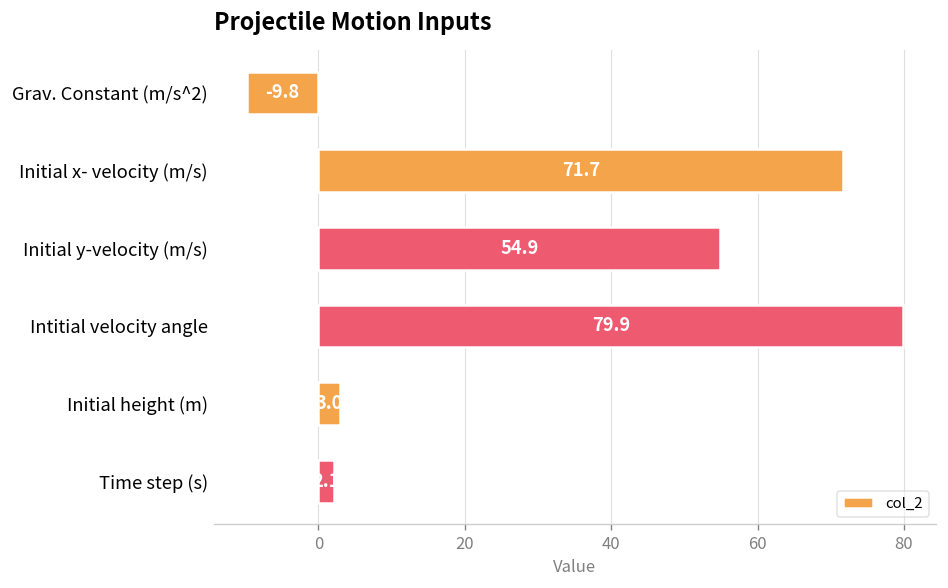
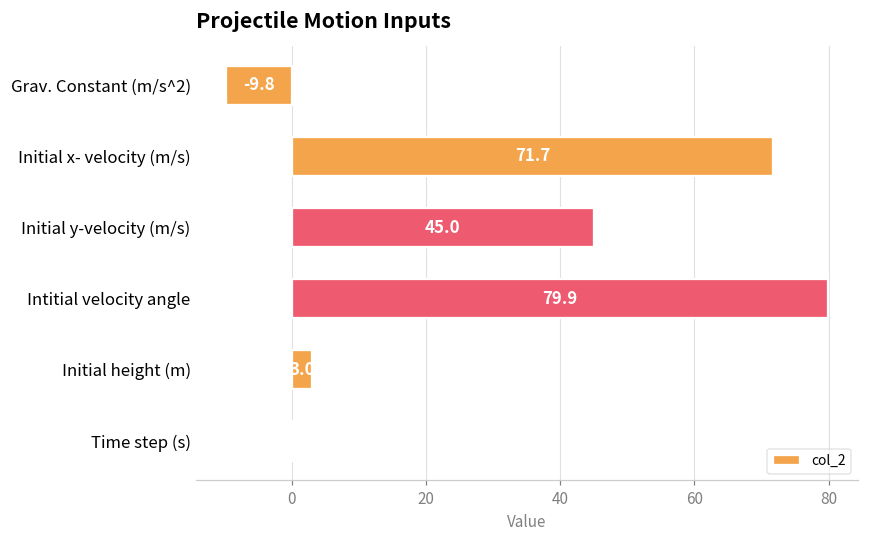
Initial y-velocity (m/s): 54.9 -> 45.0
Time step (s): 2 -> 0
